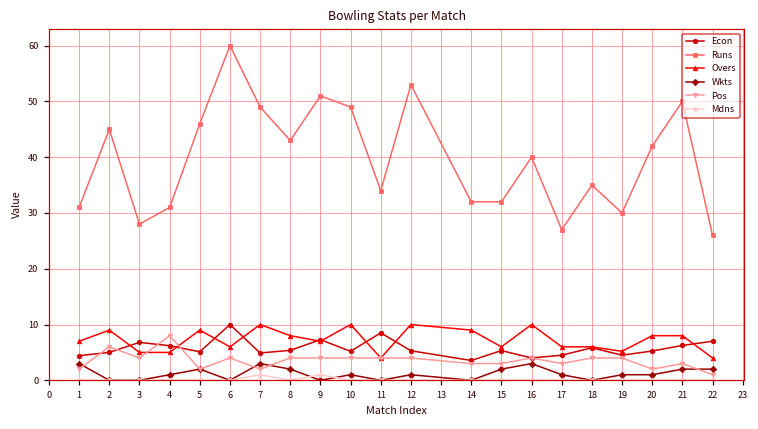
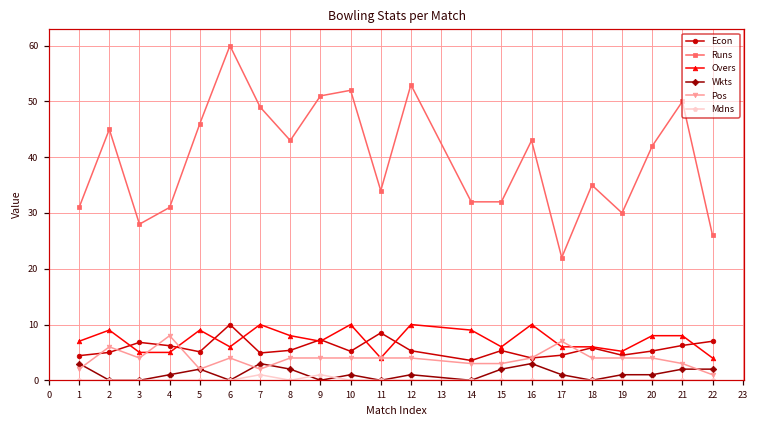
Runs, 10: 49 -> 52
Runs, 16: 40 -> 43
Runs, 17: 27 -> 22
Pos, 17: 3 -> 7
Pos, 20: 2 -> 4
